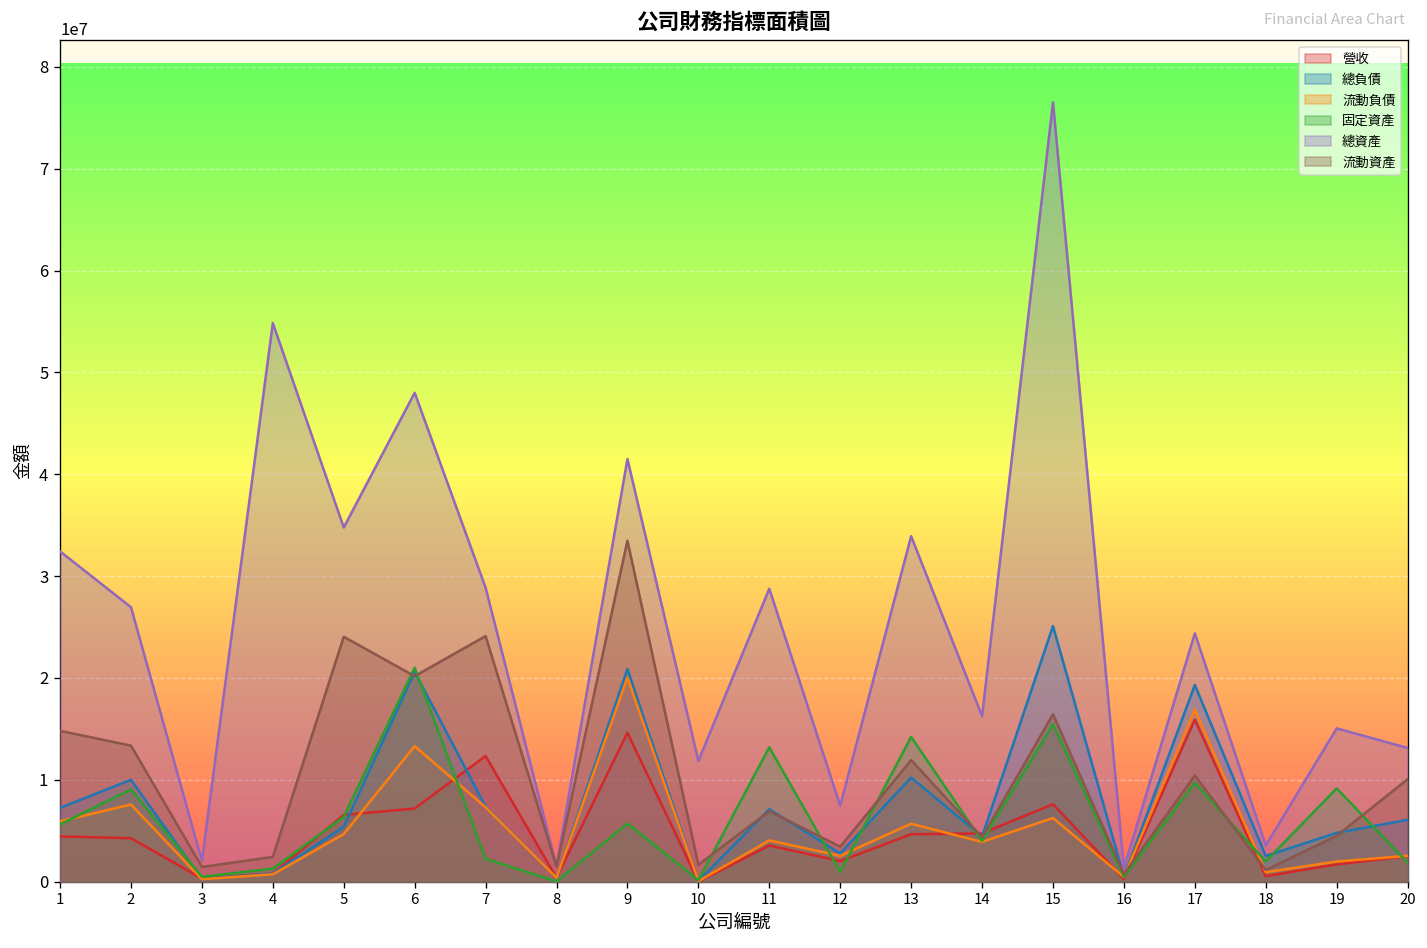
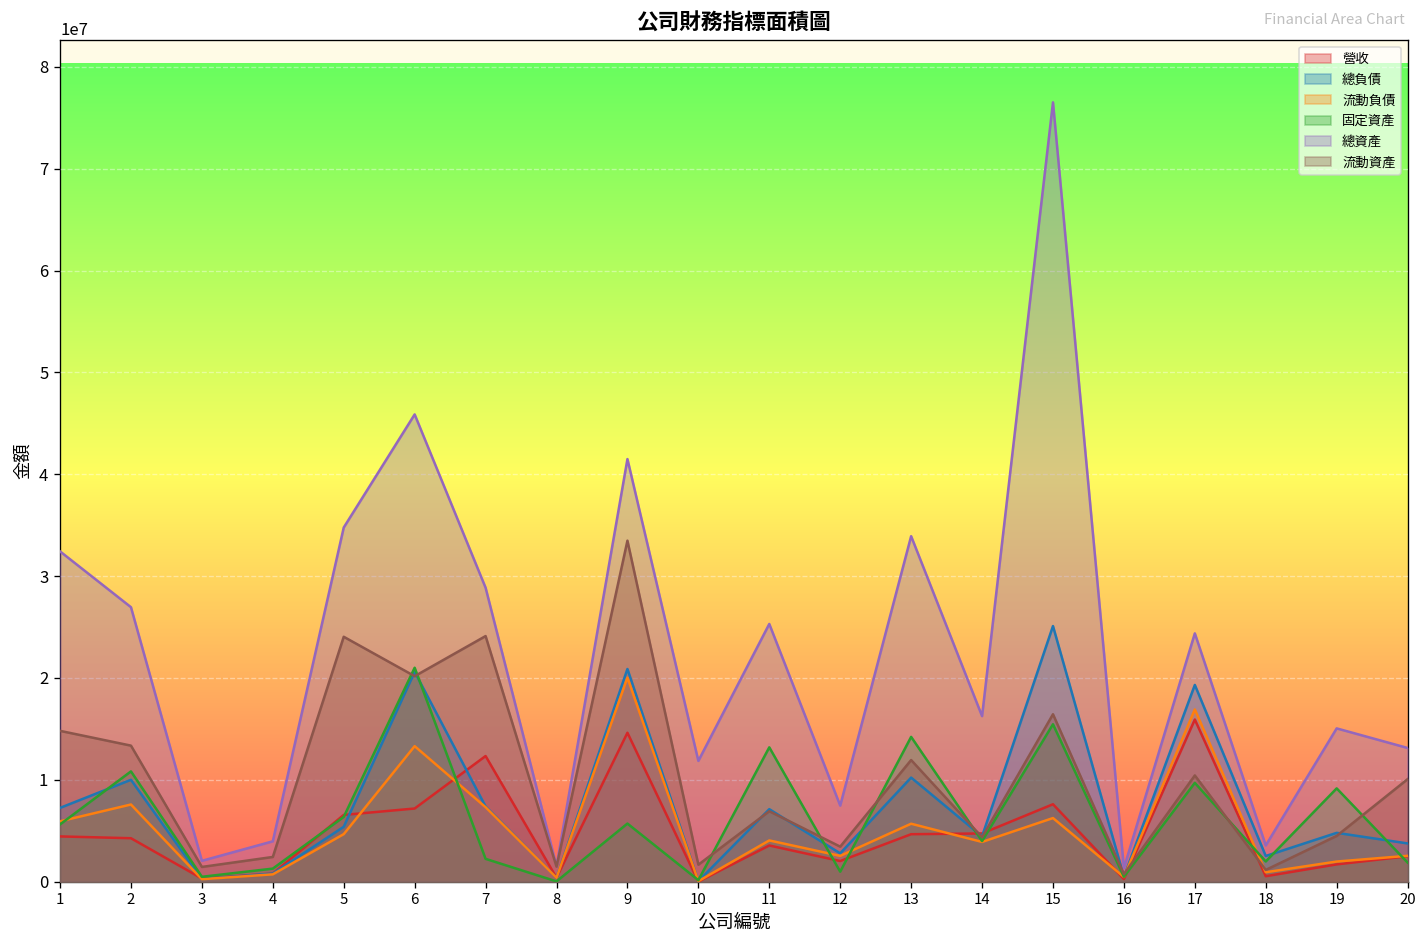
固定資產, 2: 9000000 -> 11000000
總資產, 4: 55000000 -> 4000000
總資產, 6: 48000000 -> 46000000
總資產, 11: 29000000 -> 25000000
總負債, 20: 6000000 -> 4000000
